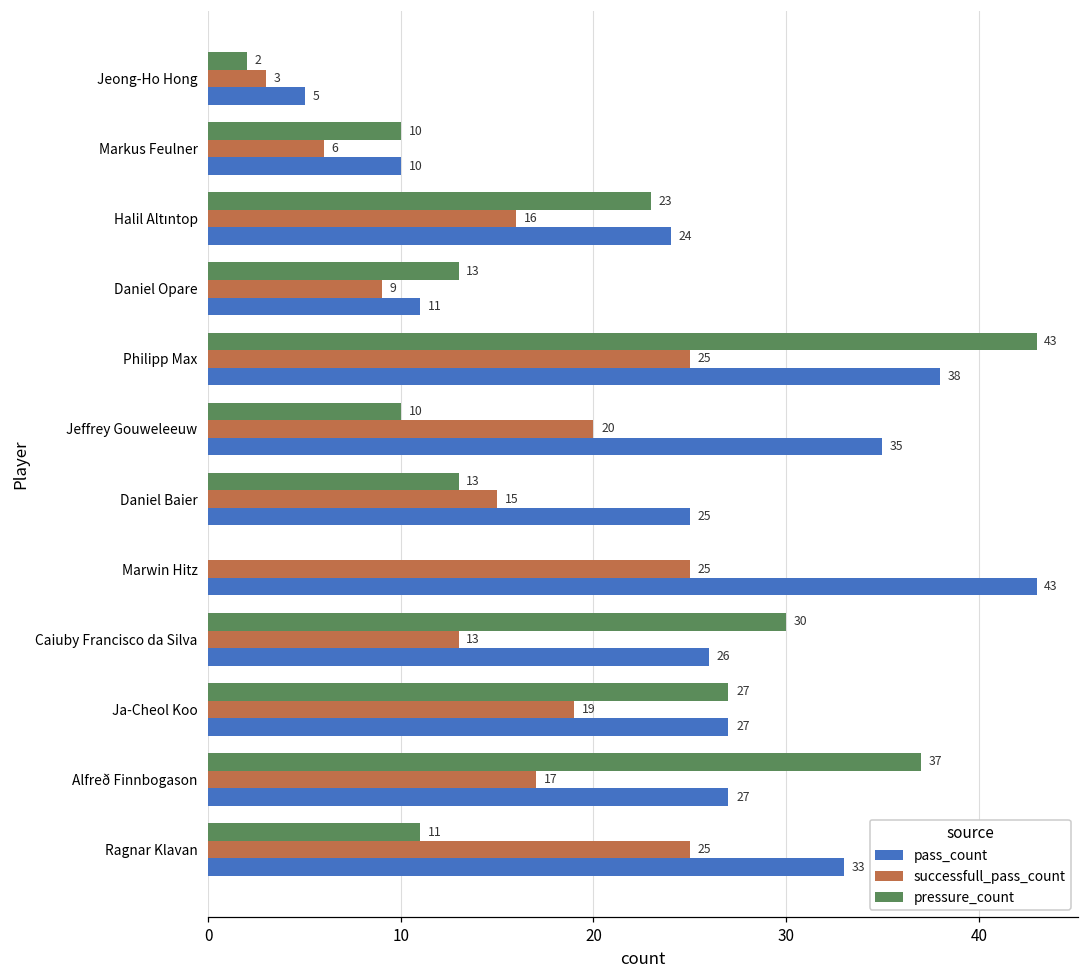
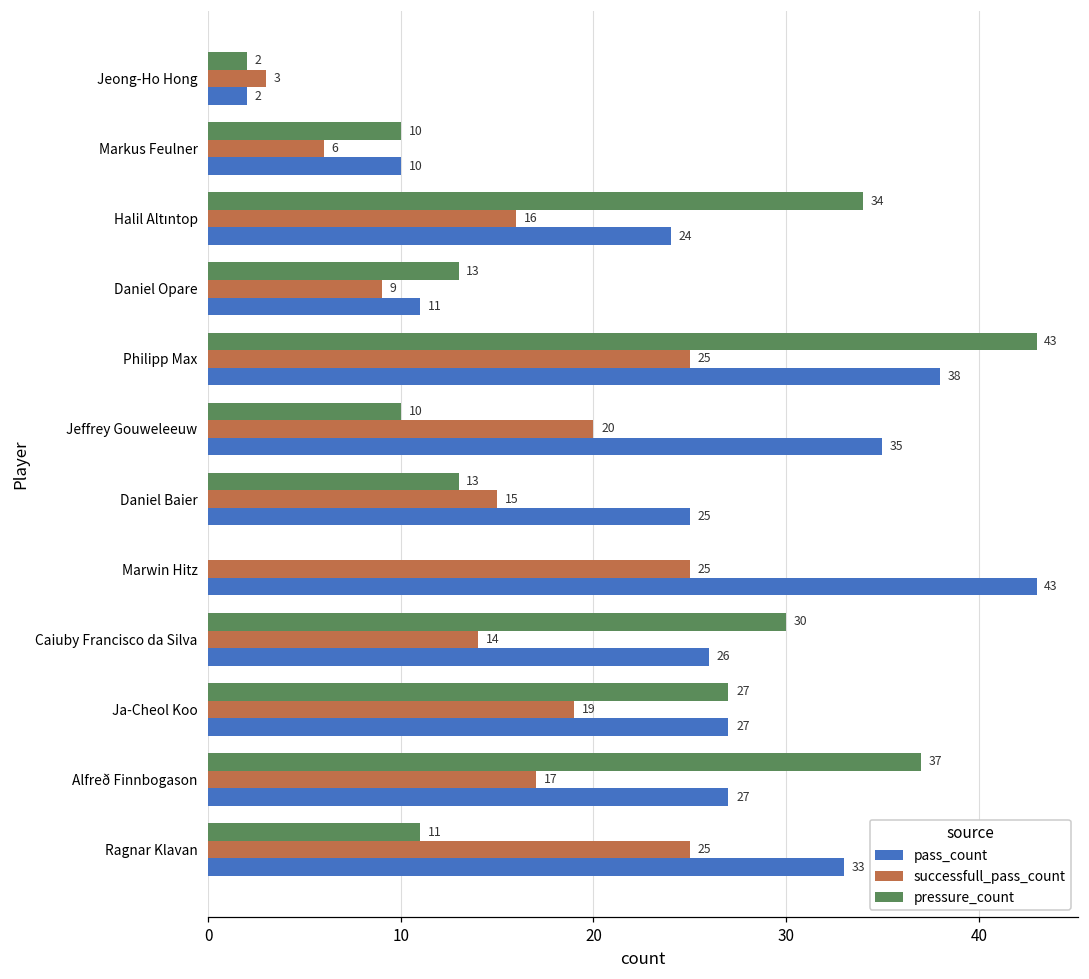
pass_count, Jeong-Ho Hong: 5 -> 2
pressure_count, Halil Altıntop: 23 -> 34
successfull_pass_count, Caiuby Francisco da Silva: 13 -> 14
